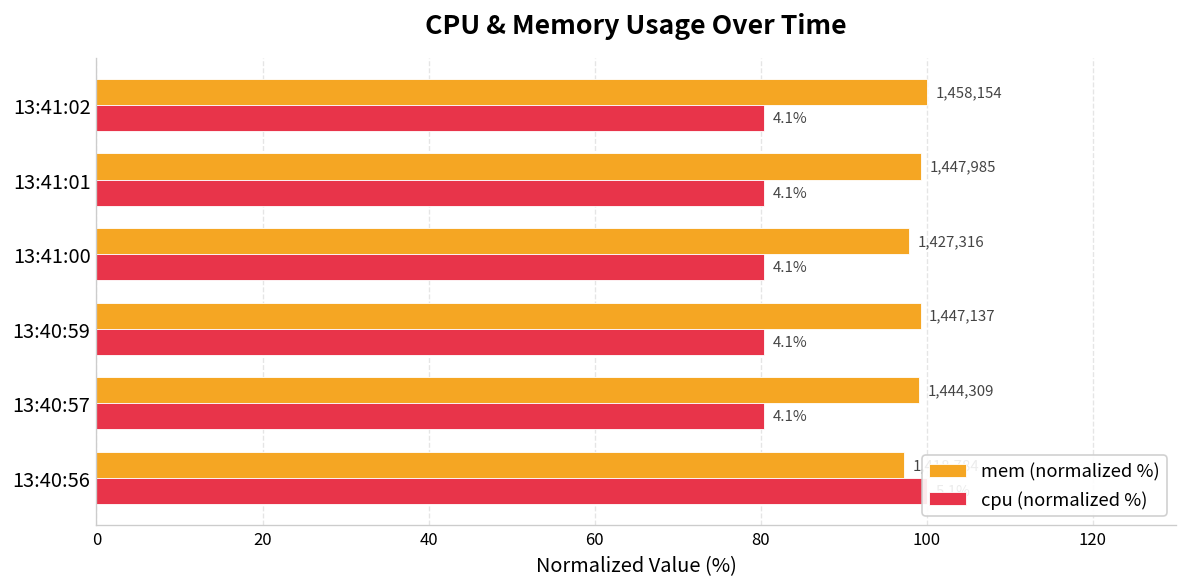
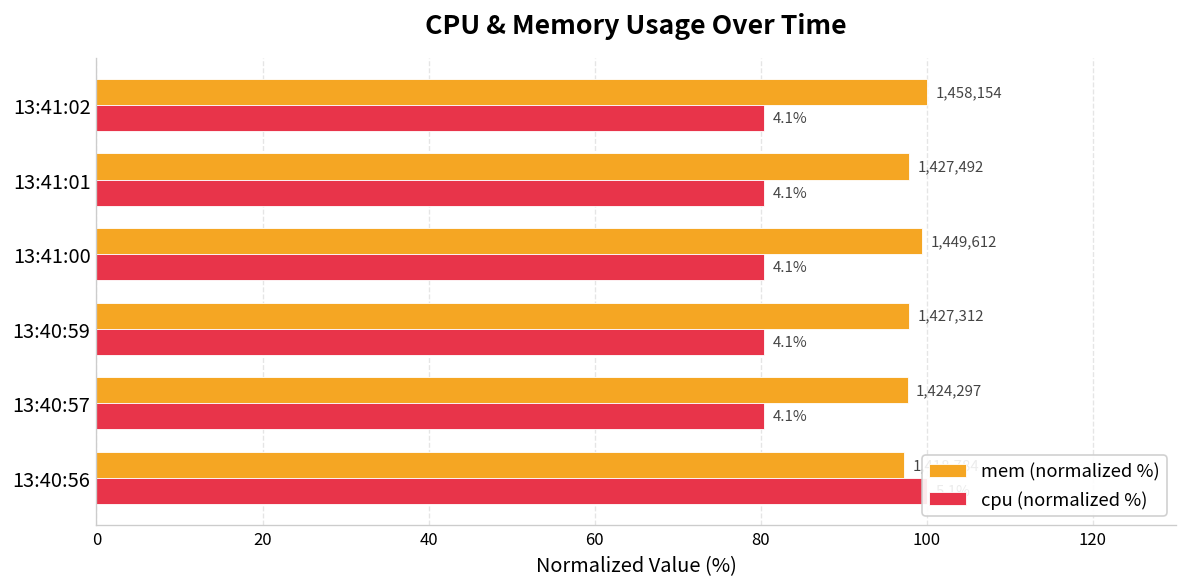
mem (normalized %), 13:41:01: 1,447,985 -> 1,427,492
mem (normalized %), 13:41:00: 1,427,316 -> 1,449,612
mem (normalized %), 13:40:59: 1,447,137 -> 1,427,312
mem (normalized %), 13:40:57: 1,444,309 -> 1,424,297
